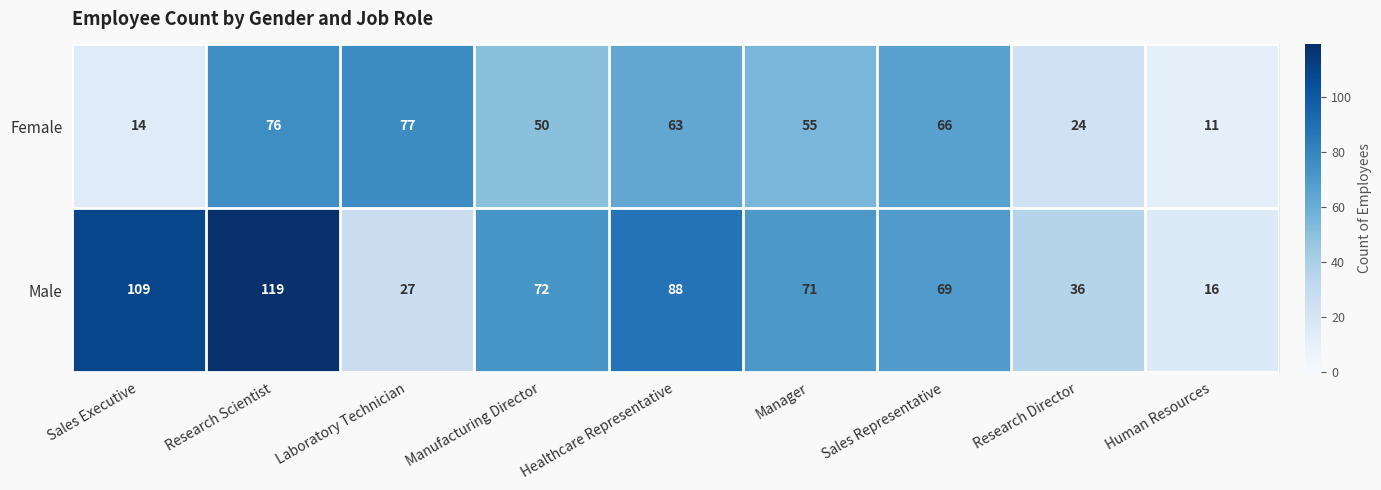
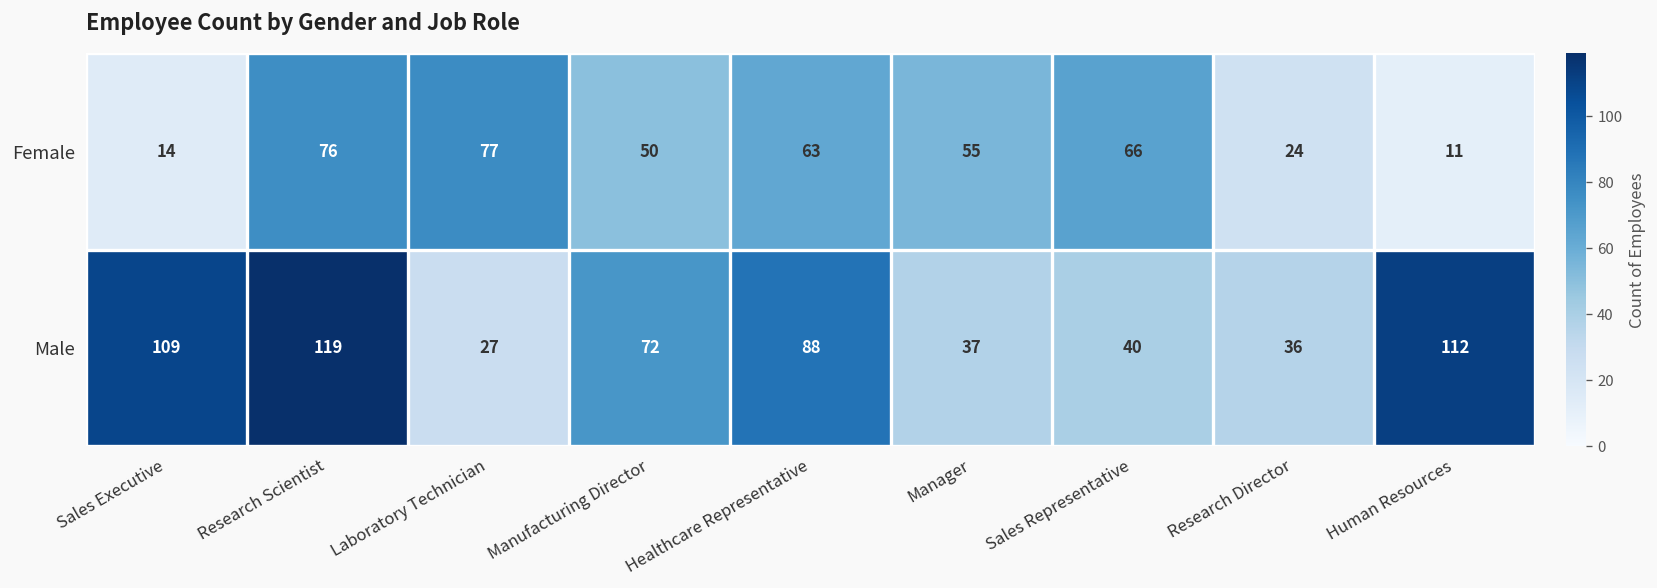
Male, Manager: 71 -> 37
Male, Sales Representative: 69 -> 40
Male, Human Resources: 16 -> 112
